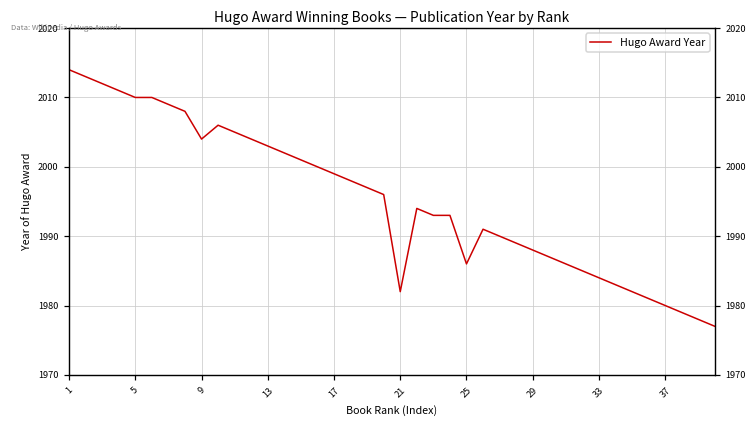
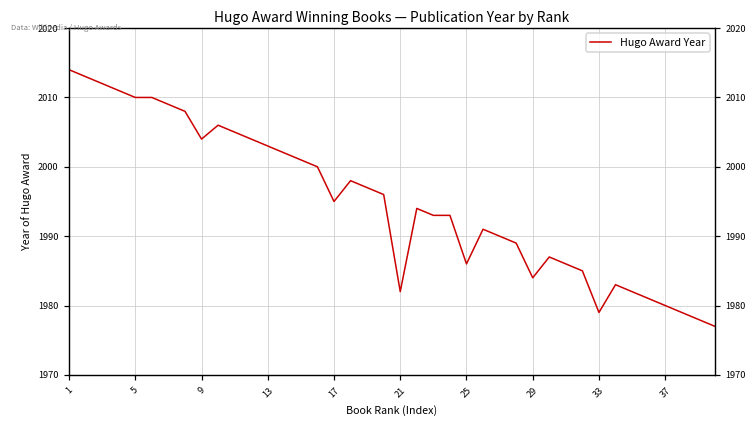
17: 1999 -> 1995
29: 1988 -> 1984
33: 1984 -> 1979
